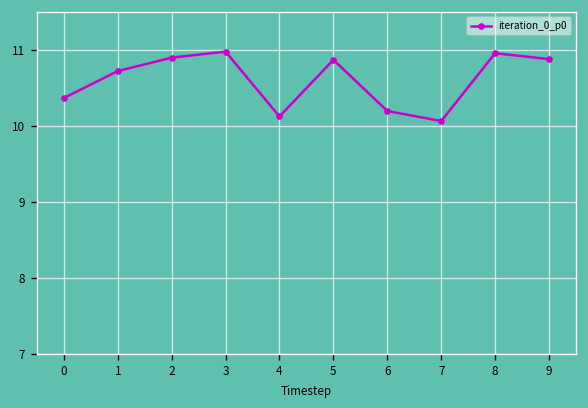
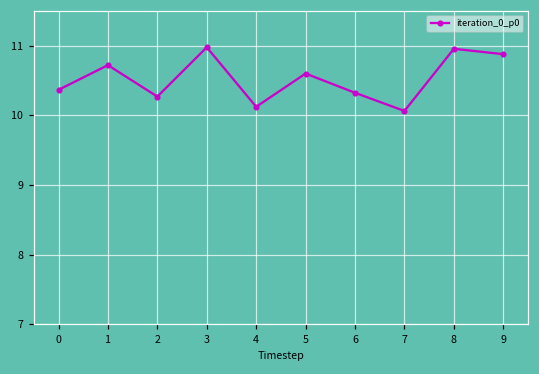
2: 10.9 -> 10.3
5: 10.9 -> 10.6
6: 10.2 -> 10.3
